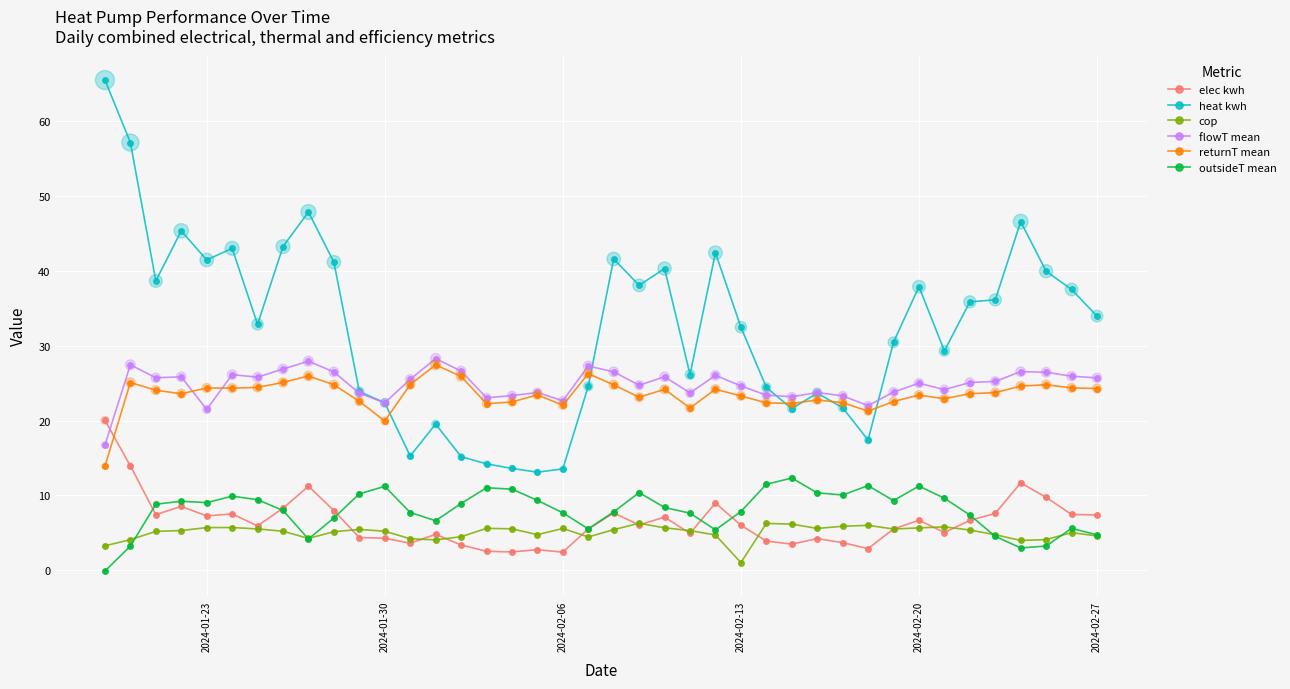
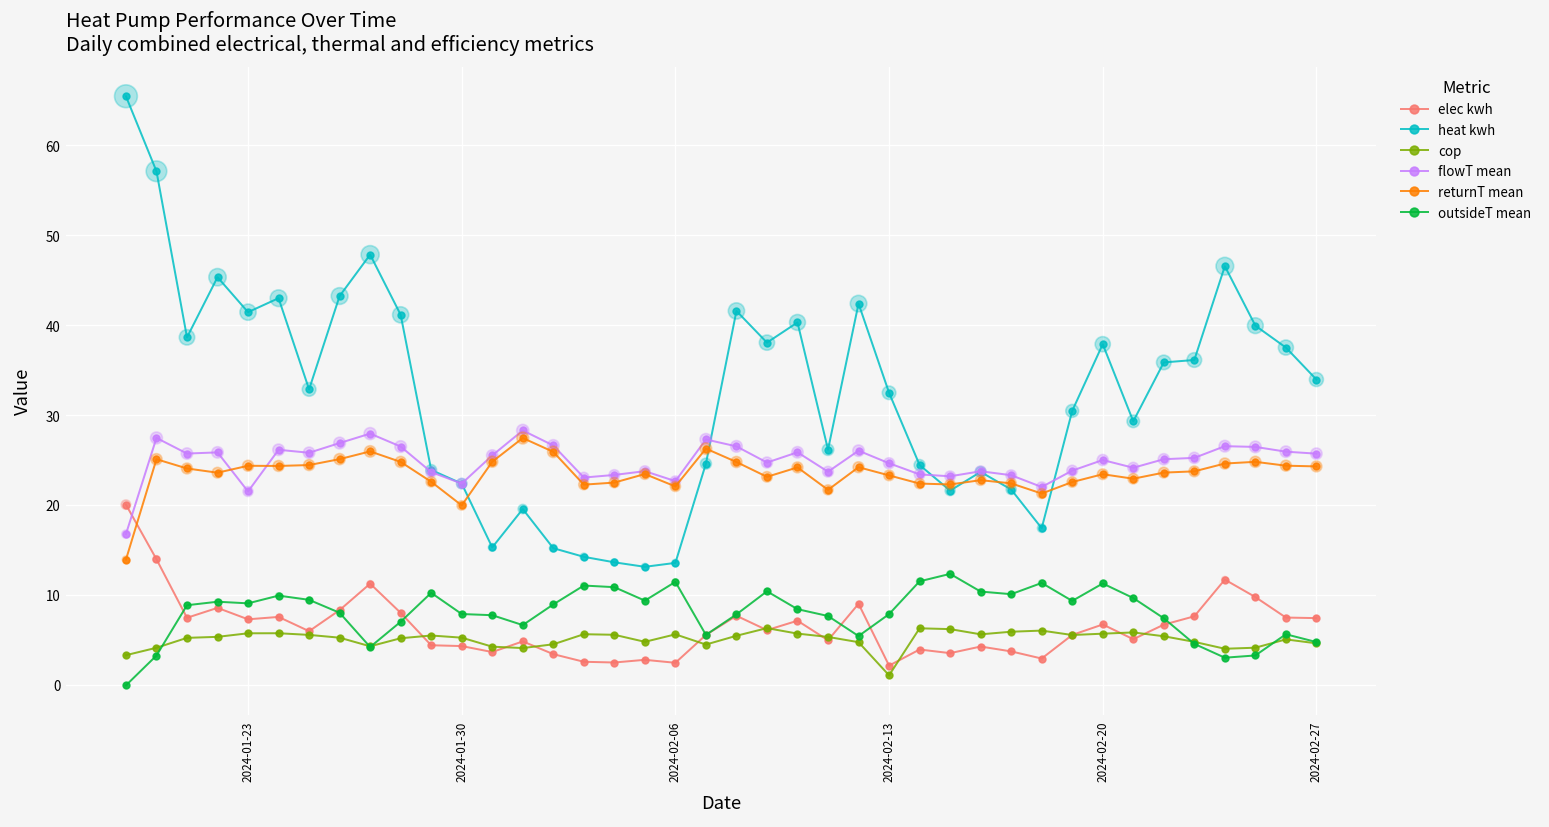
outsideT mean, 2024-01-30: 11 -> 8
outsideT mean, 2024-02-06: 8 -> 11
elec kwh, 2024-02-13: 6 -> 2
